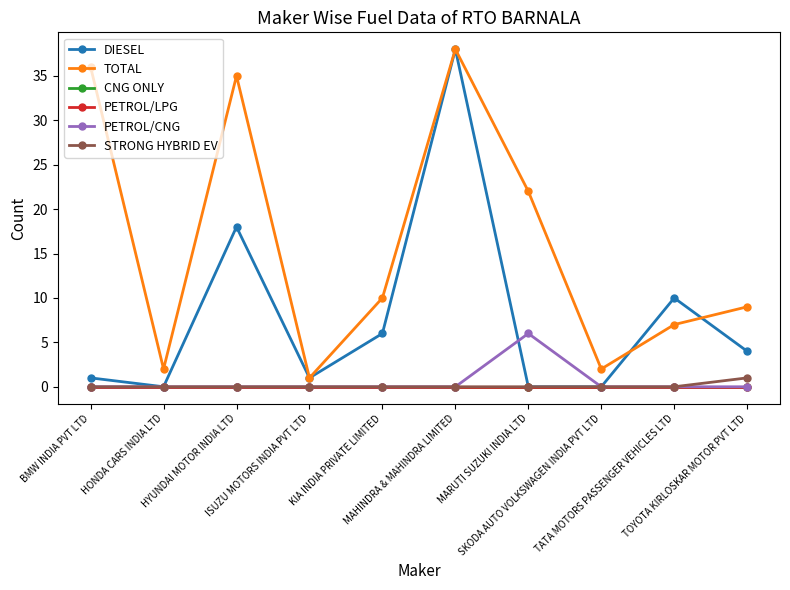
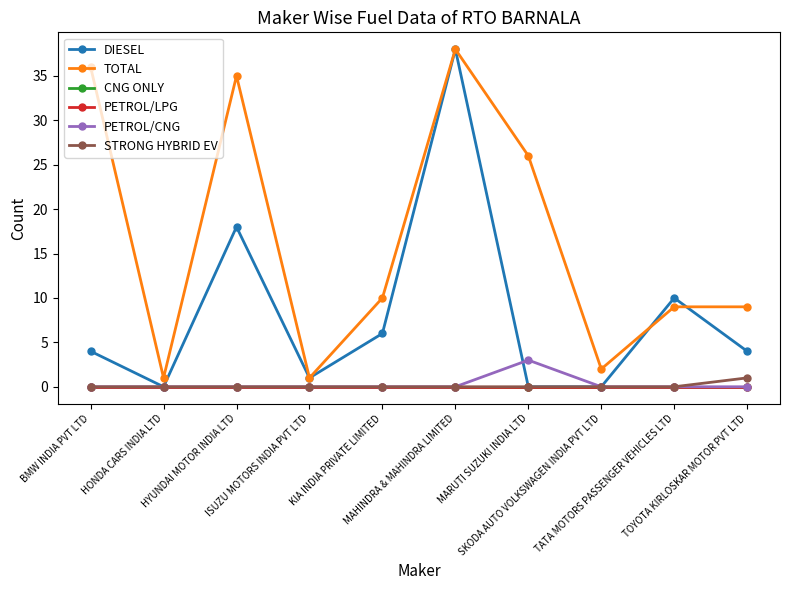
DIESEL, BMW INDIA PVT LTD: 1 -> 4
TOTAL, HONDA CARS INDIA LTD: 2 -> 1
TOTAL, MARUTI SUZUKI INDIA LTD: 22 -> 26
PETROL/CNG, MARUTI SUZUKI INDIA LTD: 6 -> 3
TOTAL, TATA MOTORS PASSENGER VEHICLES LTD: 7 -> 9
